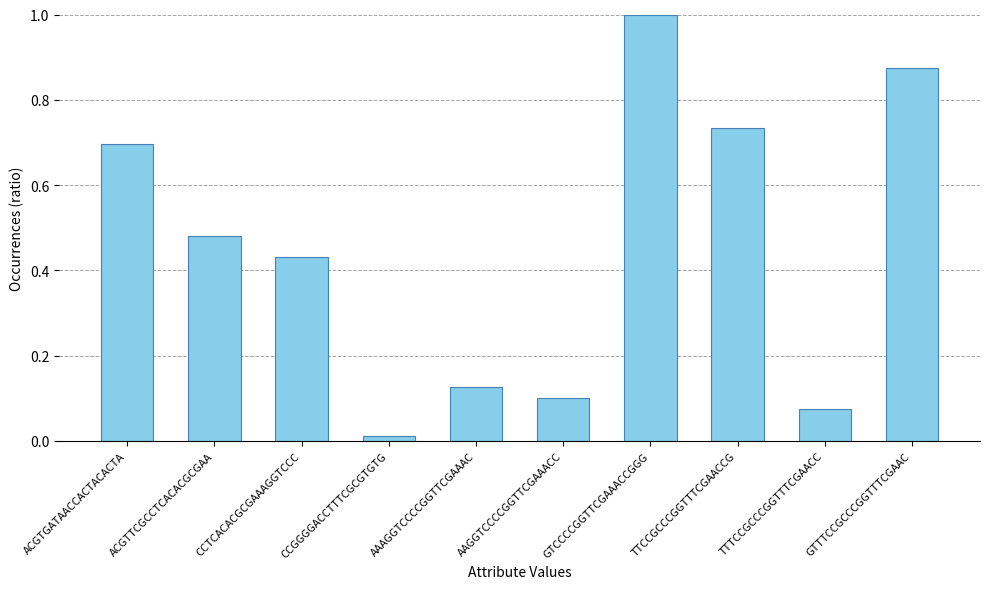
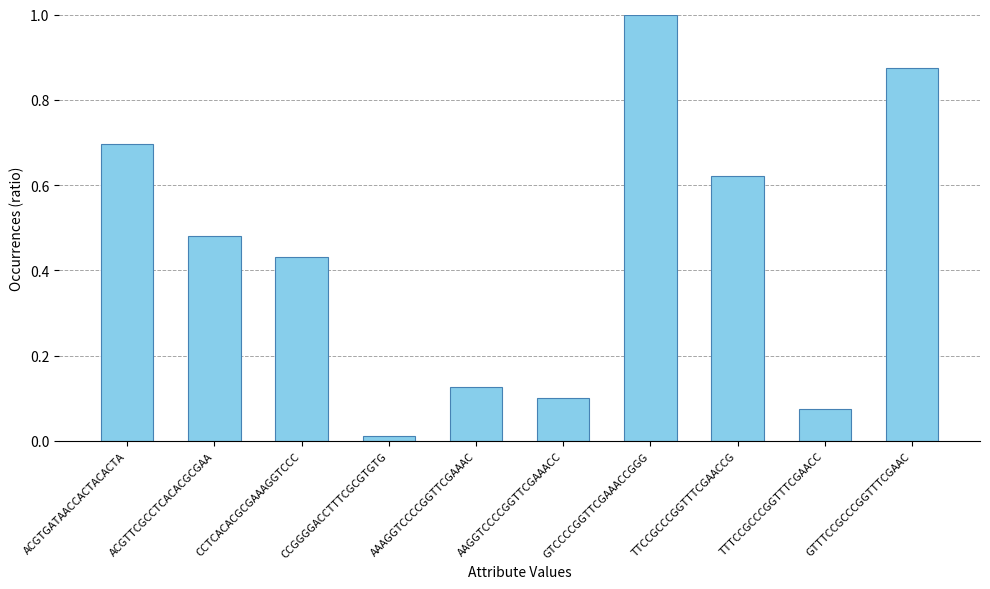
TTCCGCCCGGTTTCGAACCG: 0.73 -> 0.62
